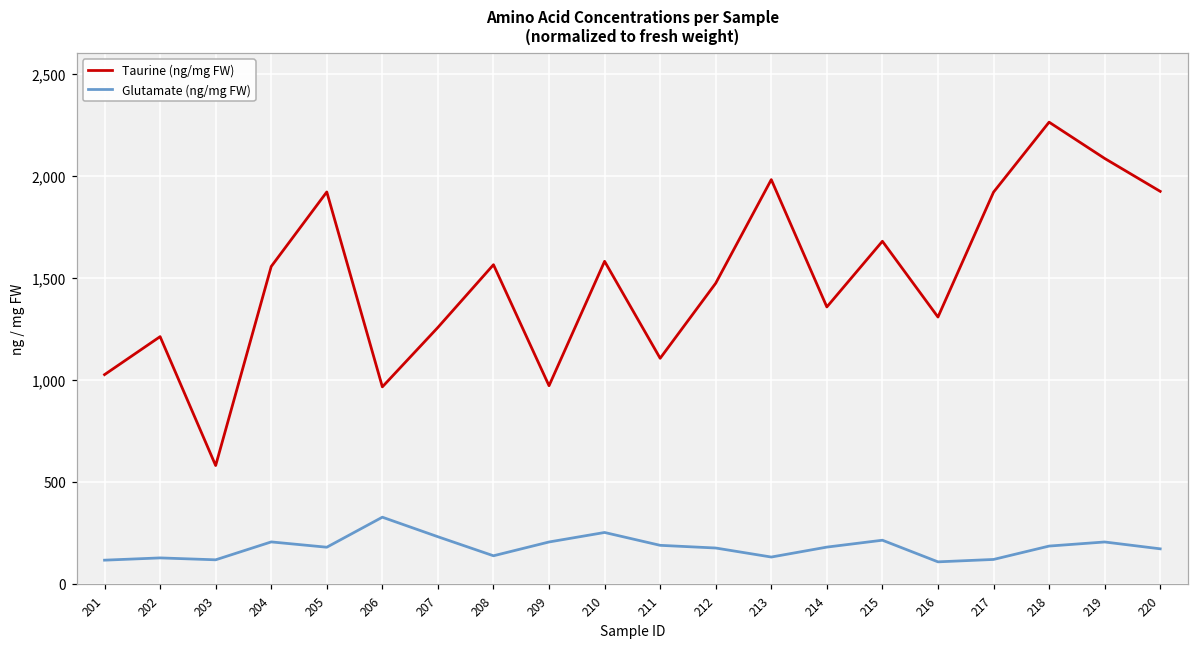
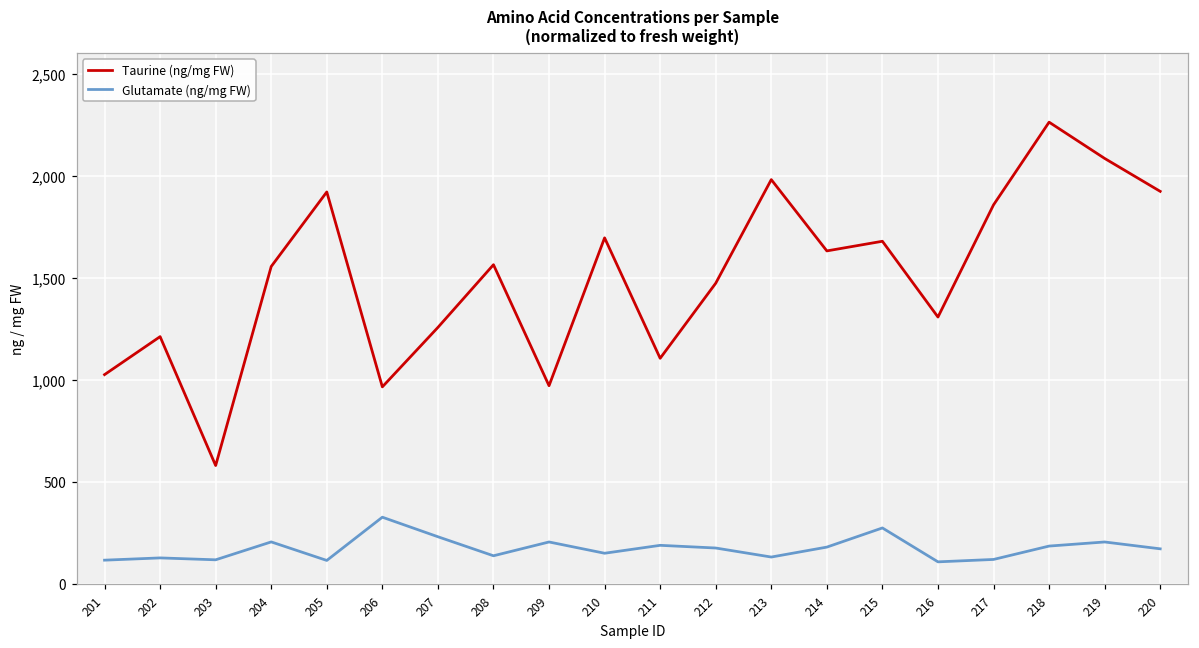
Glutamate (ng/mg FW), 205: 180 -> 110
Taurine (ng/mg FW), 210: 1,580 -> 1,690
Glutamate (ng/mg FW), 210: 250 -> 150
Taurine (ng/mg FW), 214: 1,360 -> 1,630
Glutamate (ng/mg FW), 215: 210 -> 270
Taurine (ng/mg FW), 217: 1,920 -> 1,860
